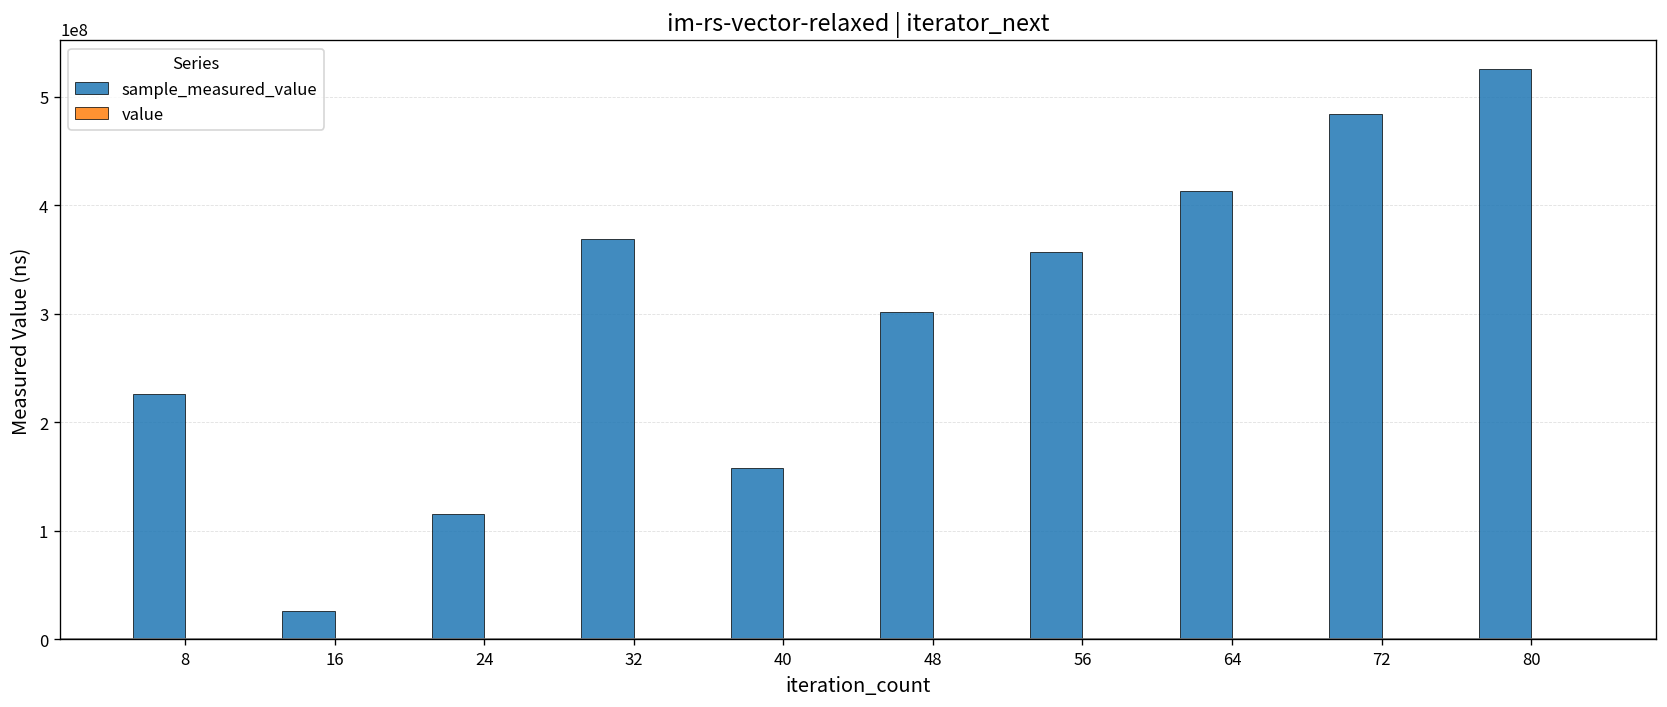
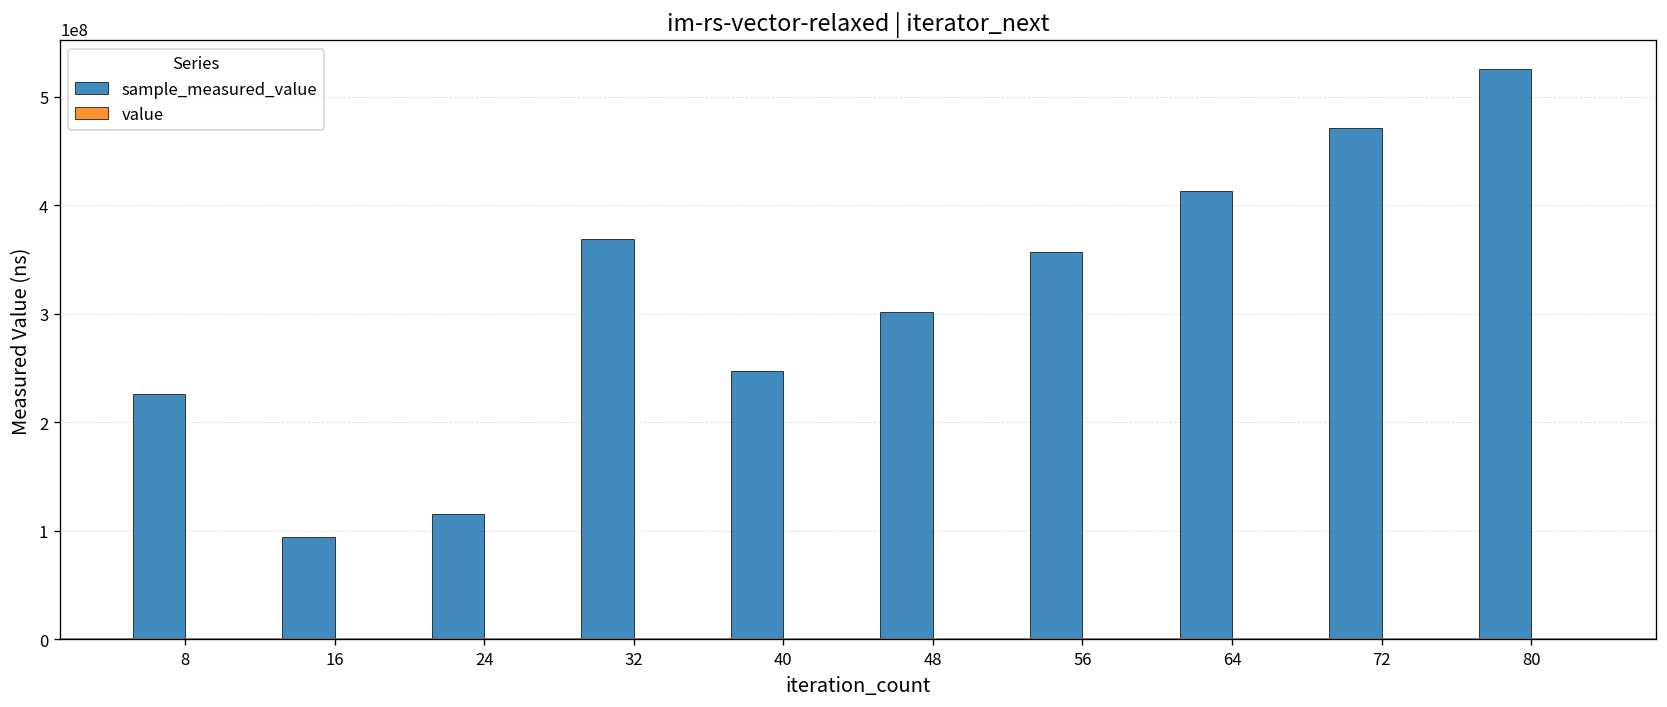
sample_measured_value, 16: 30000000 -> 90000000
sample_measured_value, 40: 160000000 -> 250000000
sample_measured_value, 72: 480000000 -> 470000000
